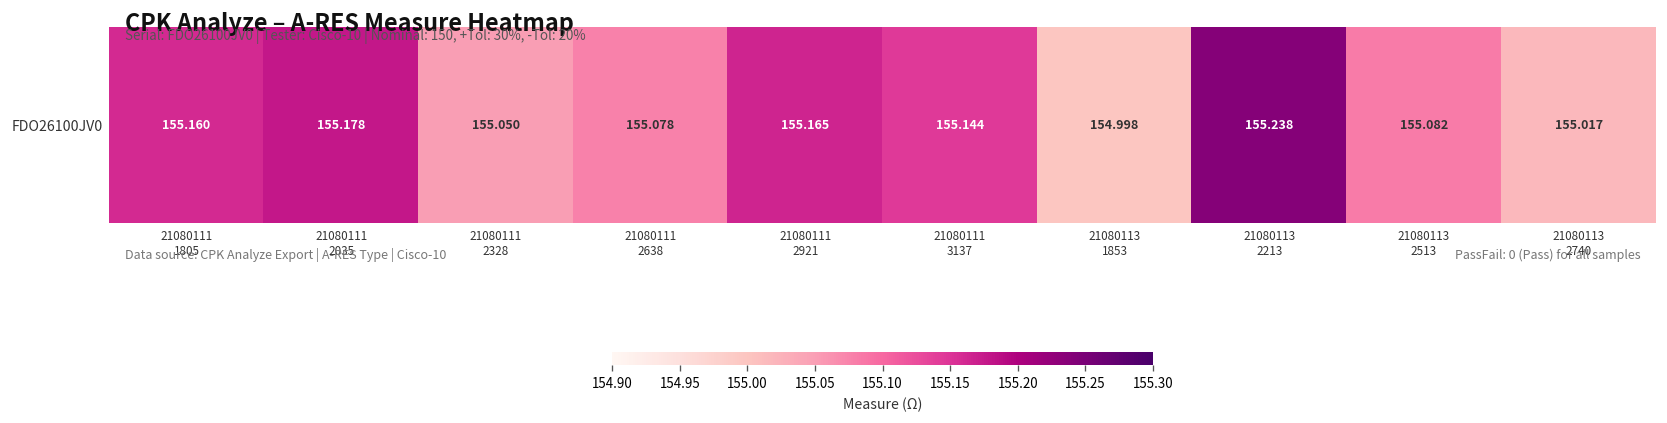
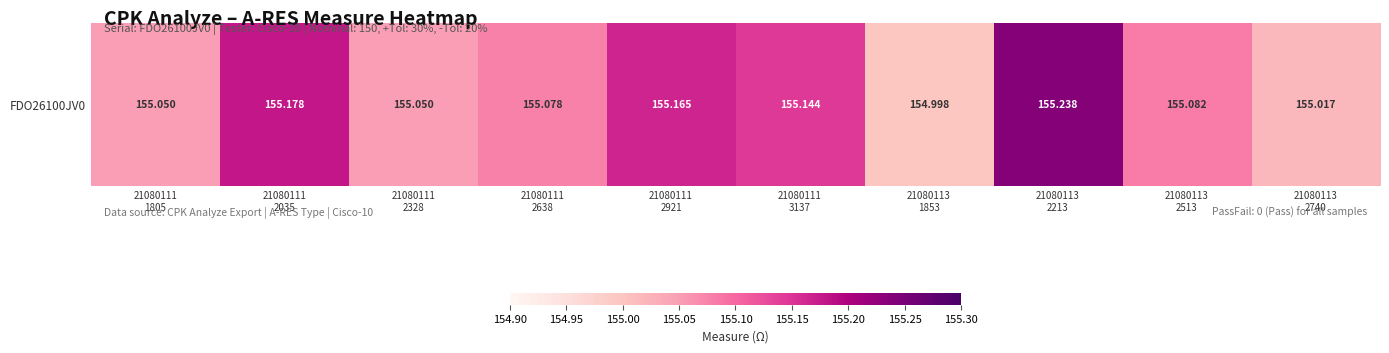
FDO26100JV0, 21080111 1805: 155.160 -> 155.050
